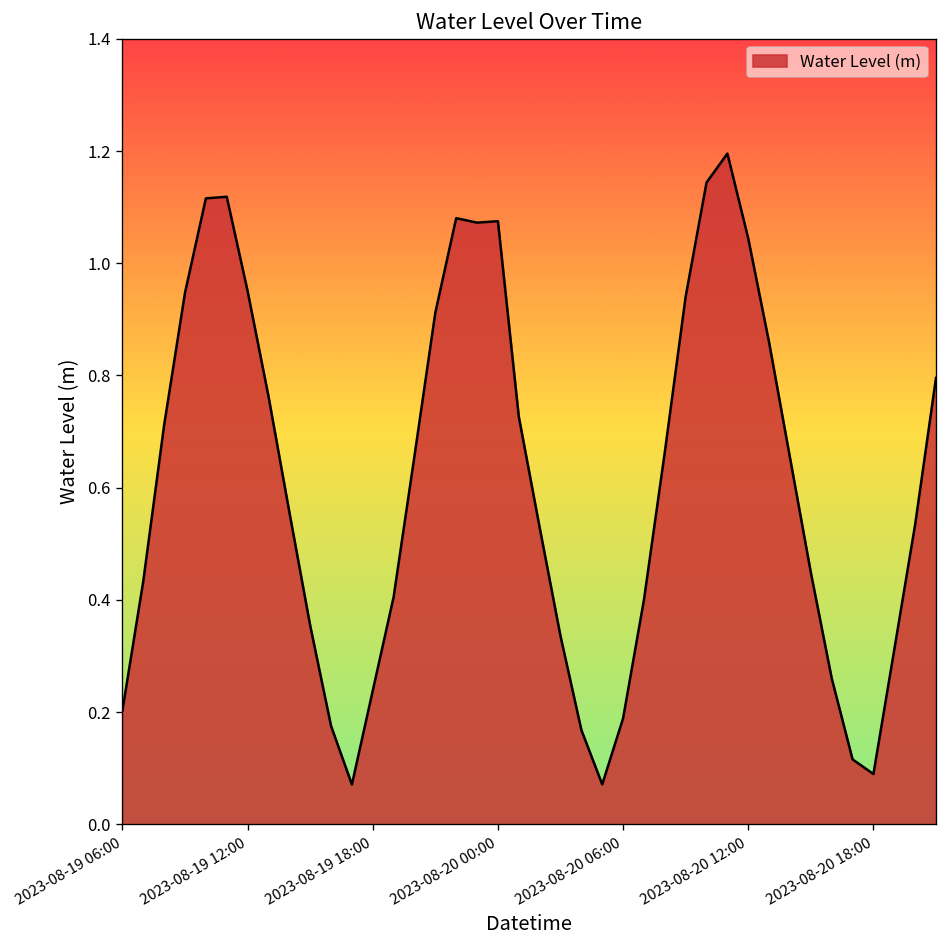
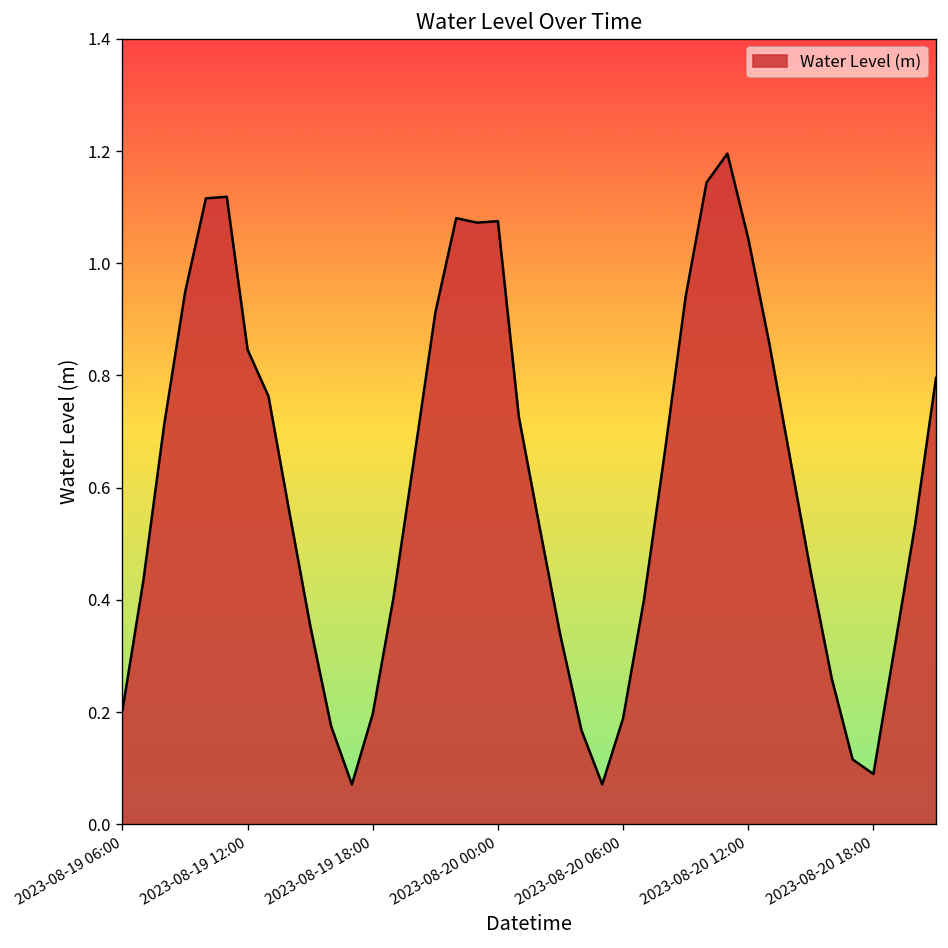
2023-08-19 12:00: 0.95 -> 0.85
2023-08-19 18:00: 0.24 -> 0.20
